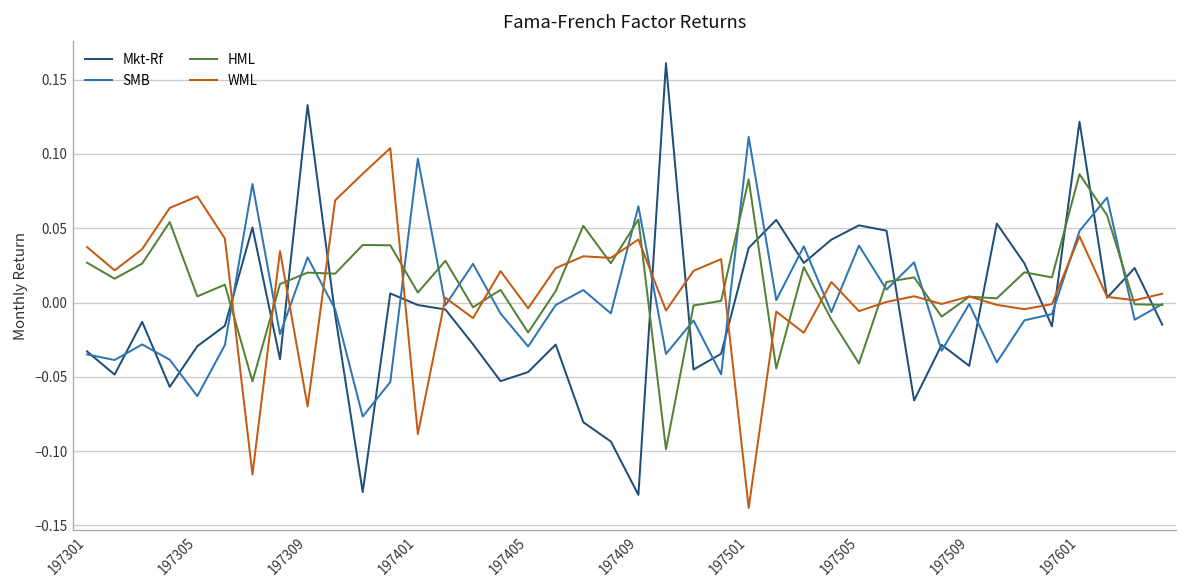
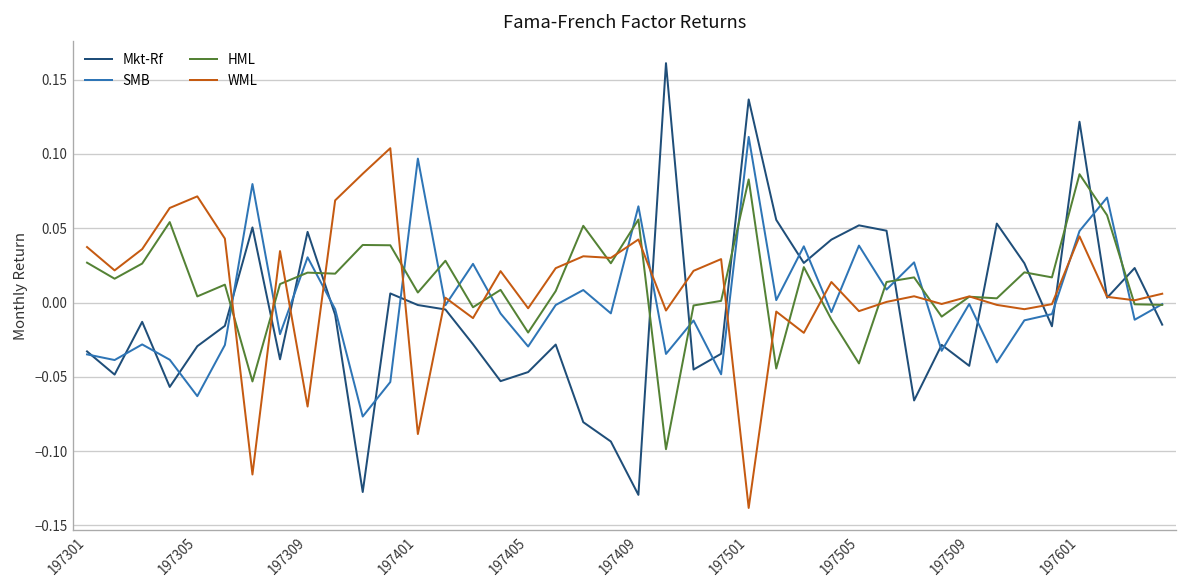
Mkt-Rf, 197309: 0.133 -> 0.048
Mkt-Rf, 197501: 0.037 -> 0.137
